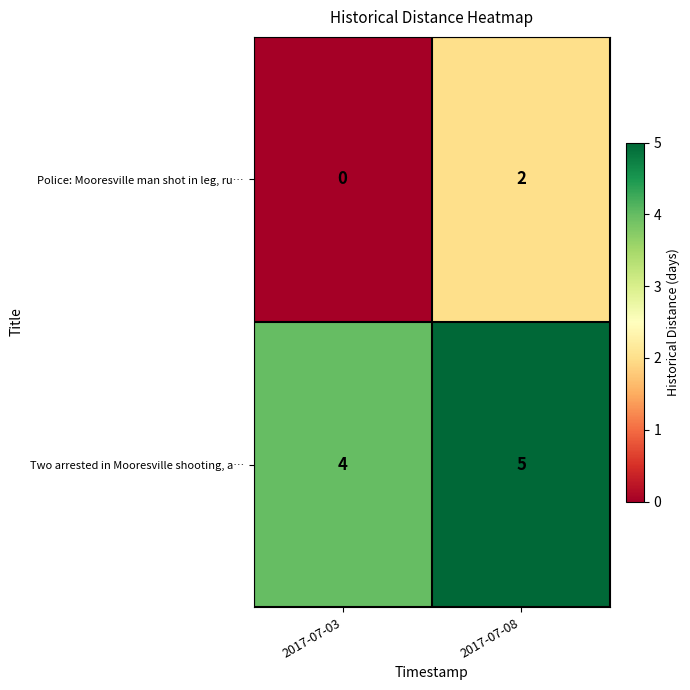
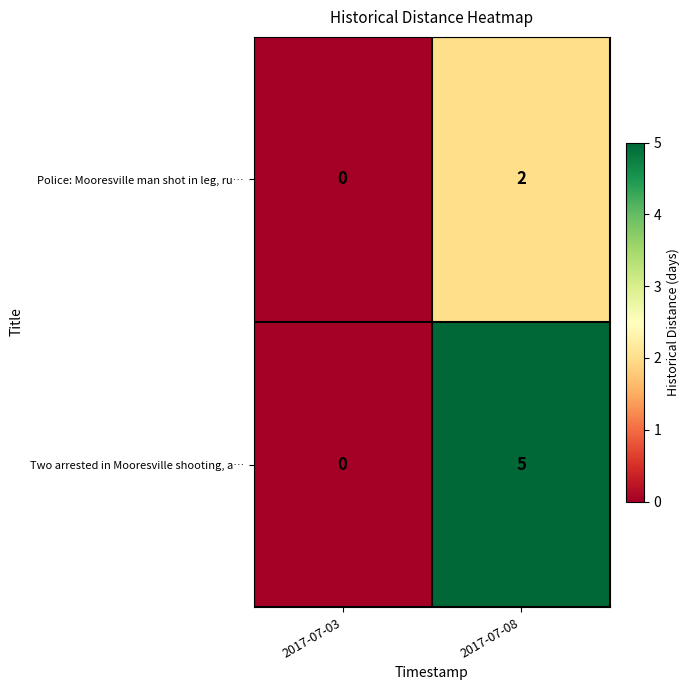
Two arrested in Mooresville shooting, a…, 2017-07-03: 4 -> 0
